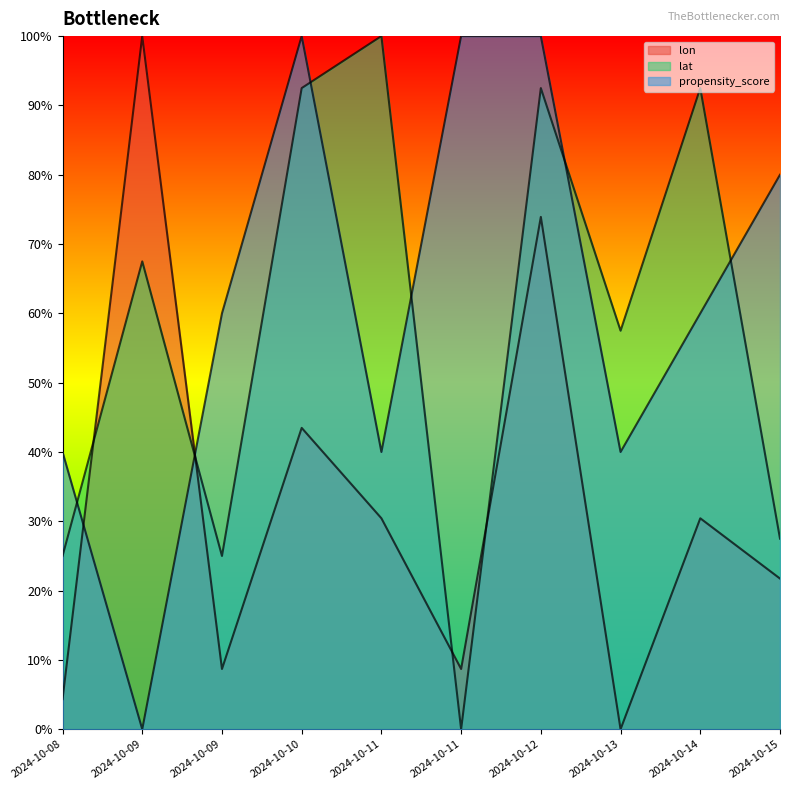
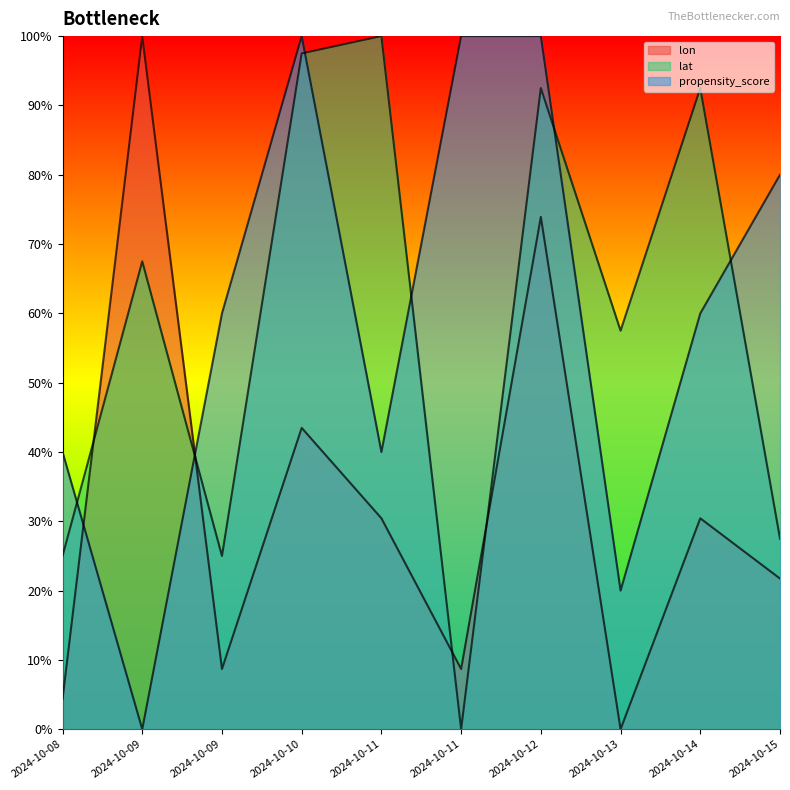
lat, 2024-10-10: 92% -> 97%
propensity_score, 2024-10-13: 40% -> 20%
